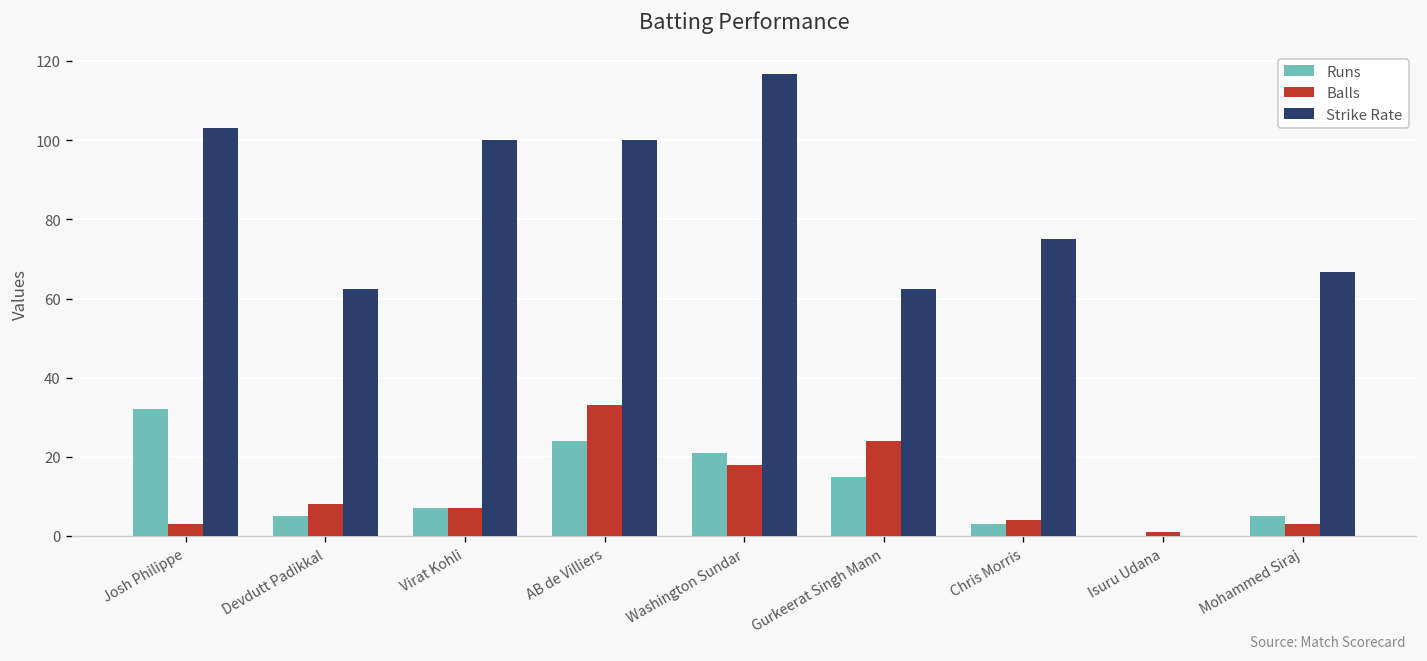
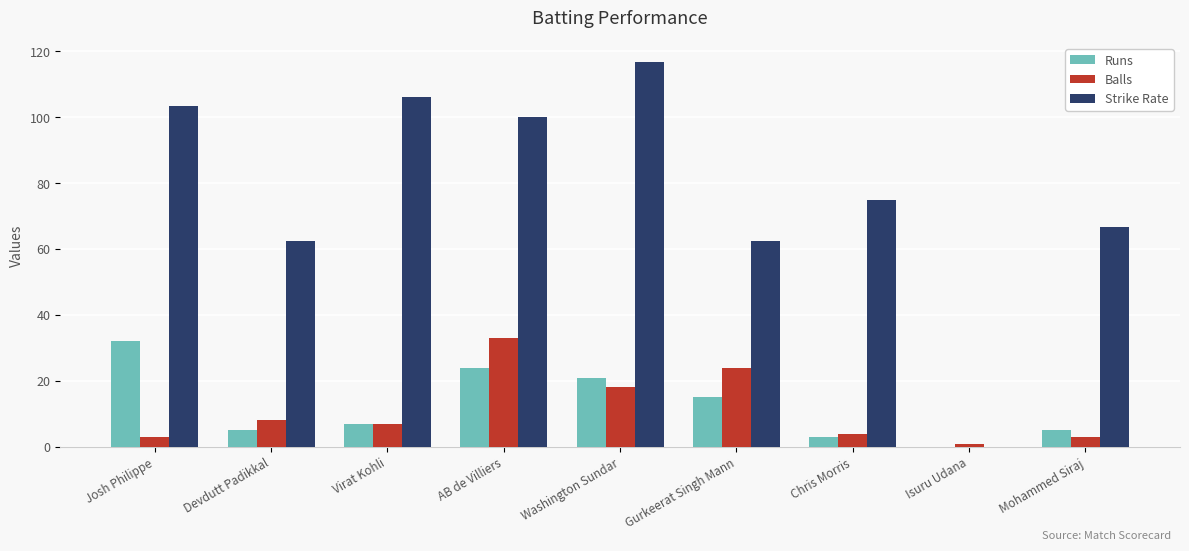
Strike Rate, Virat Kohli: 100 -> 106
